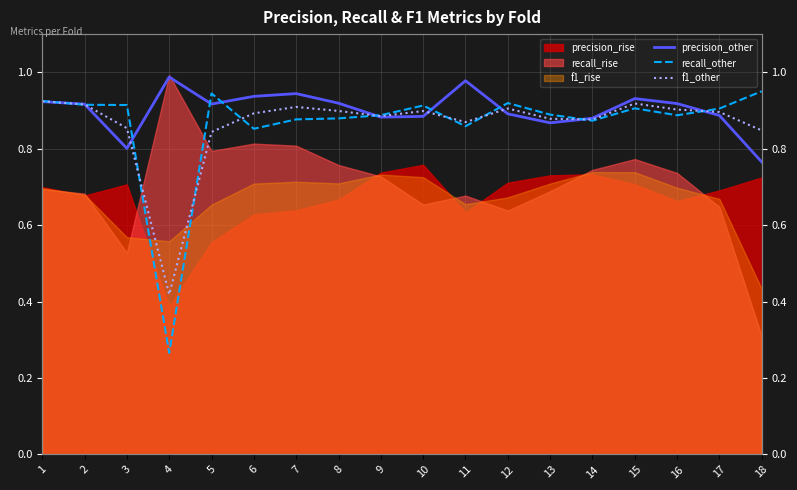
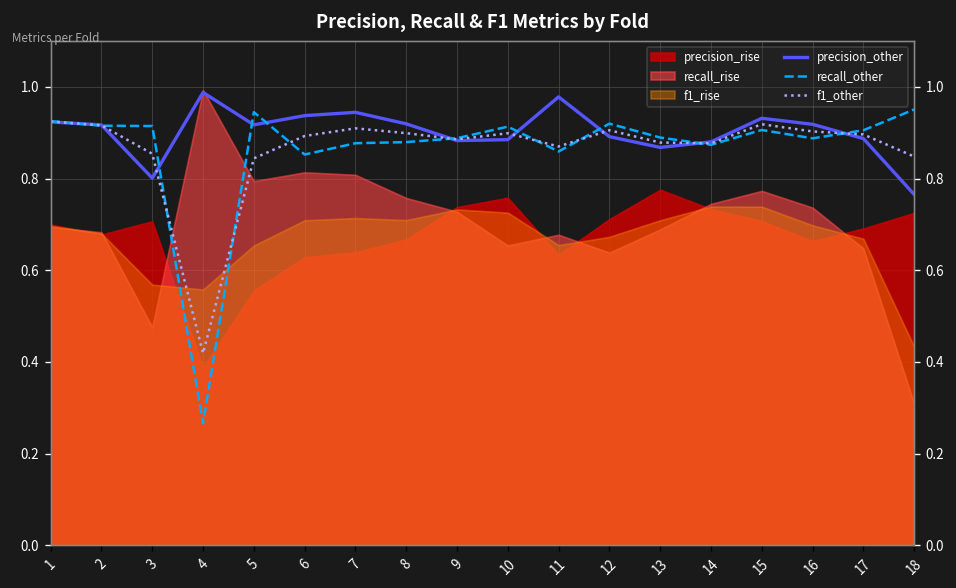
recall_rise, 3: 0.53 -> 0.48
precision_rise, 13: 0.73 -> 0.78
